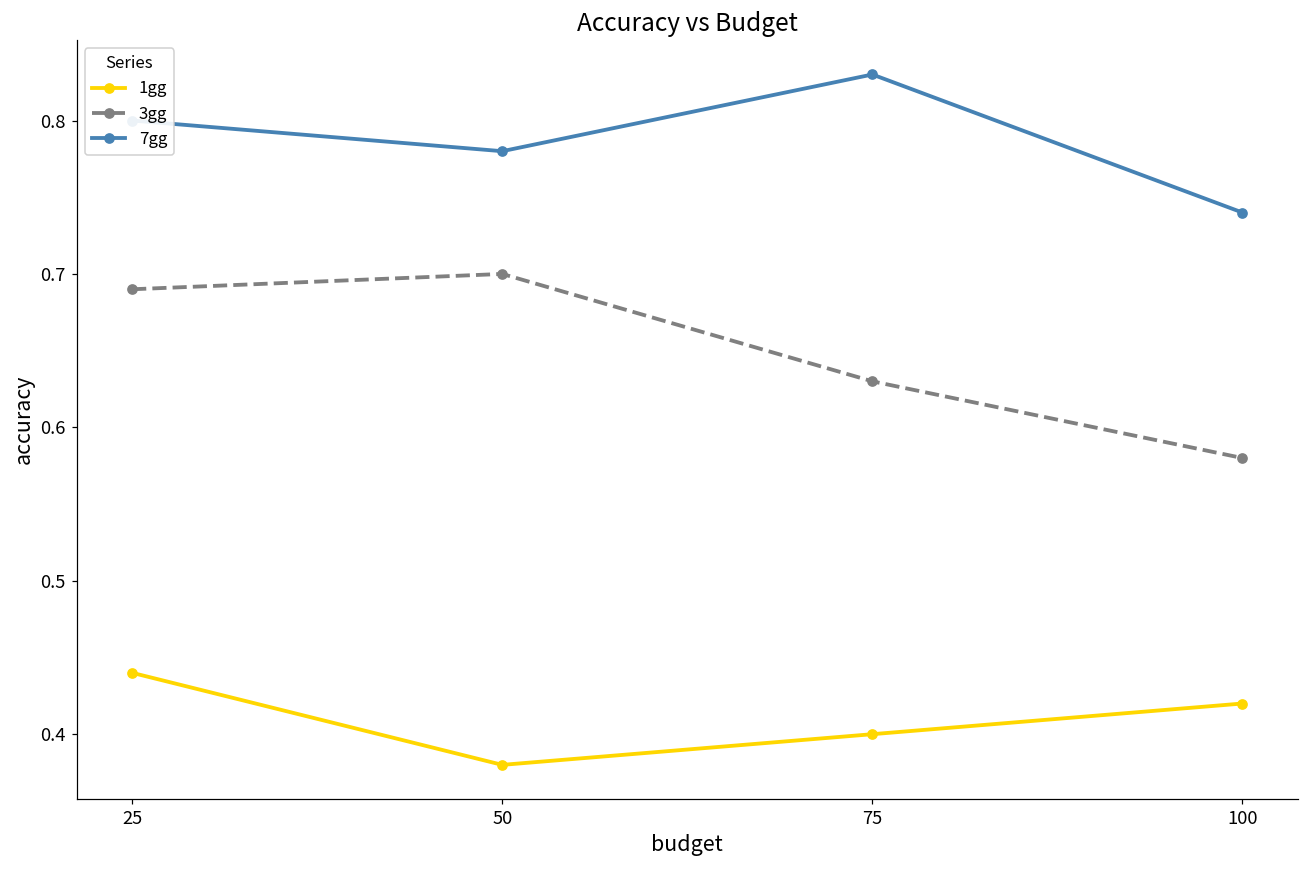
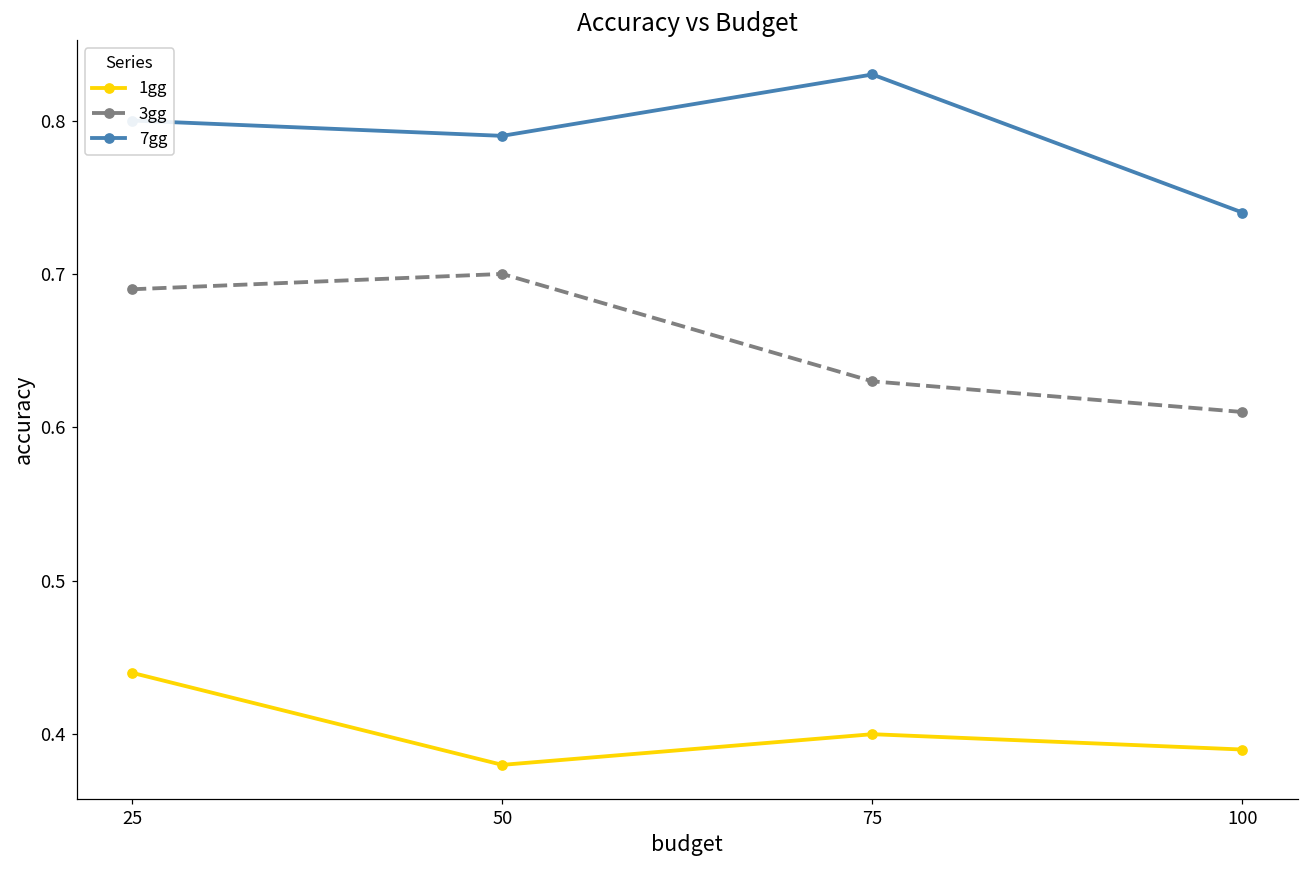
7gg, 50: 0.78 -> 0.79
1gg, 100: 0.42 -> 0.39
3gg, 100: 0.58 -> 0.61
